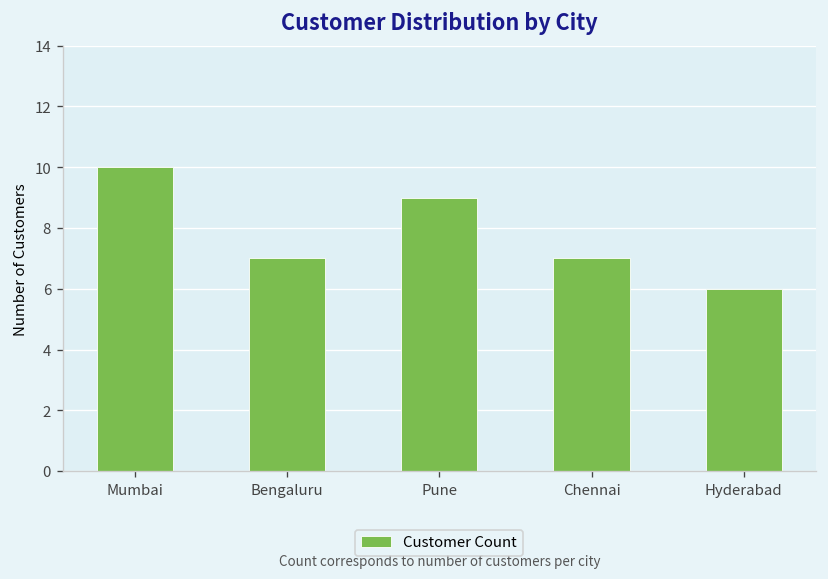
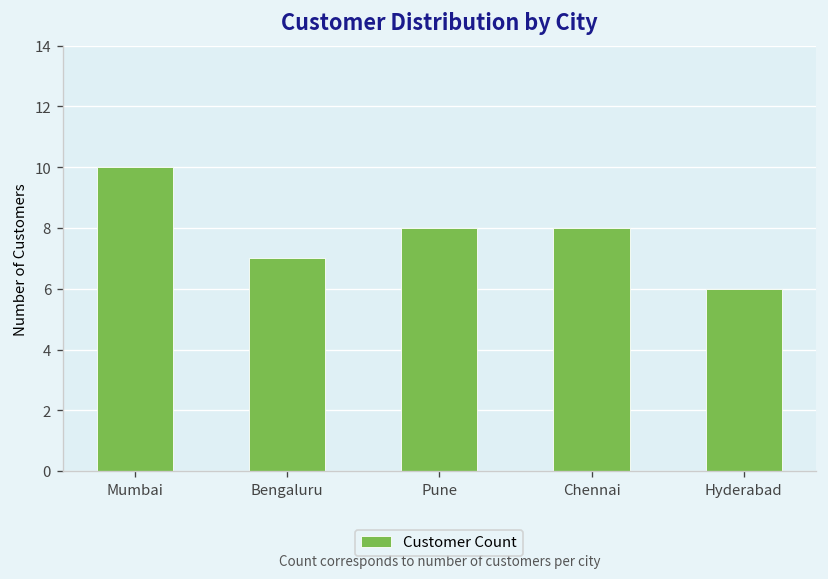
Pune: 9 -> 8
Chennai: 7 -> 8
